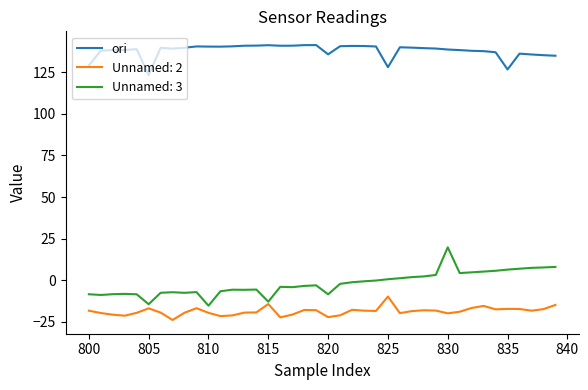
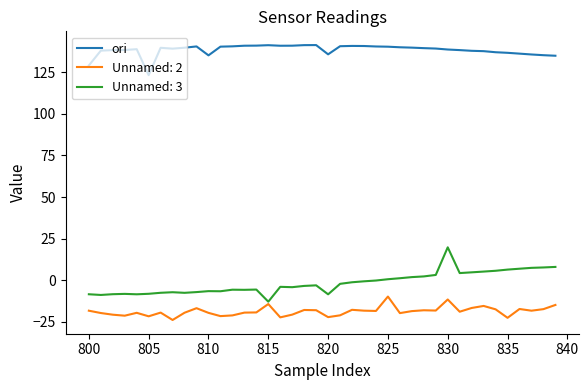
Unnamed: 2, 805: -17 -> -22
Unnamed: 3, 805: -14 -> -8
ori, 810: 140 -> 135
Unnamed: 3, 810: -15 -> -6
ori, 825: 128 -> 140
Unnamed: 2, 830: -20 -> -11
ori, 835: 127 -> 137
Unnamed: 2, 835: -17 -> -22
